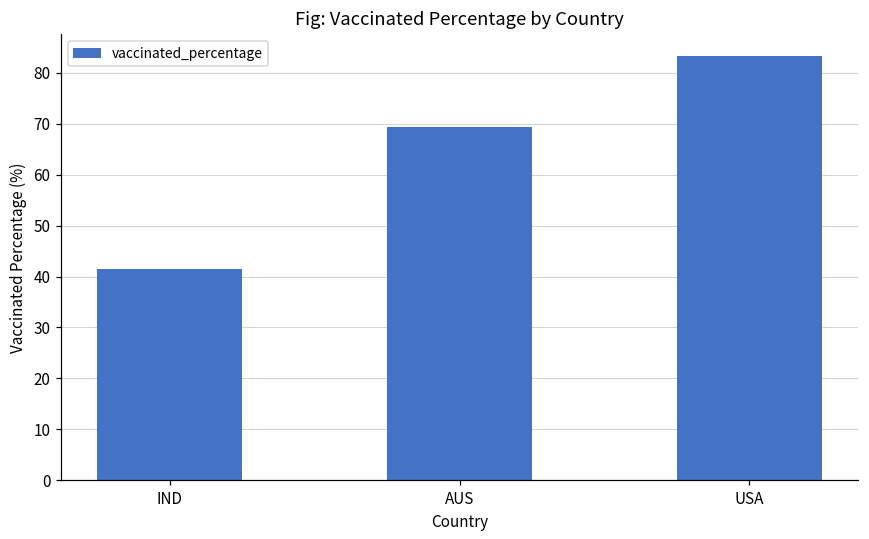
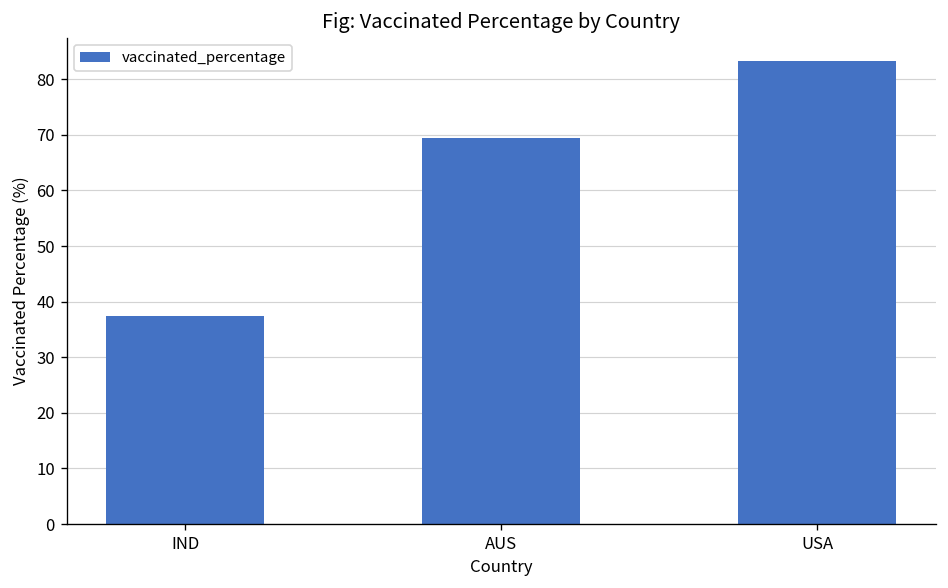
IND: 41 -> 38
